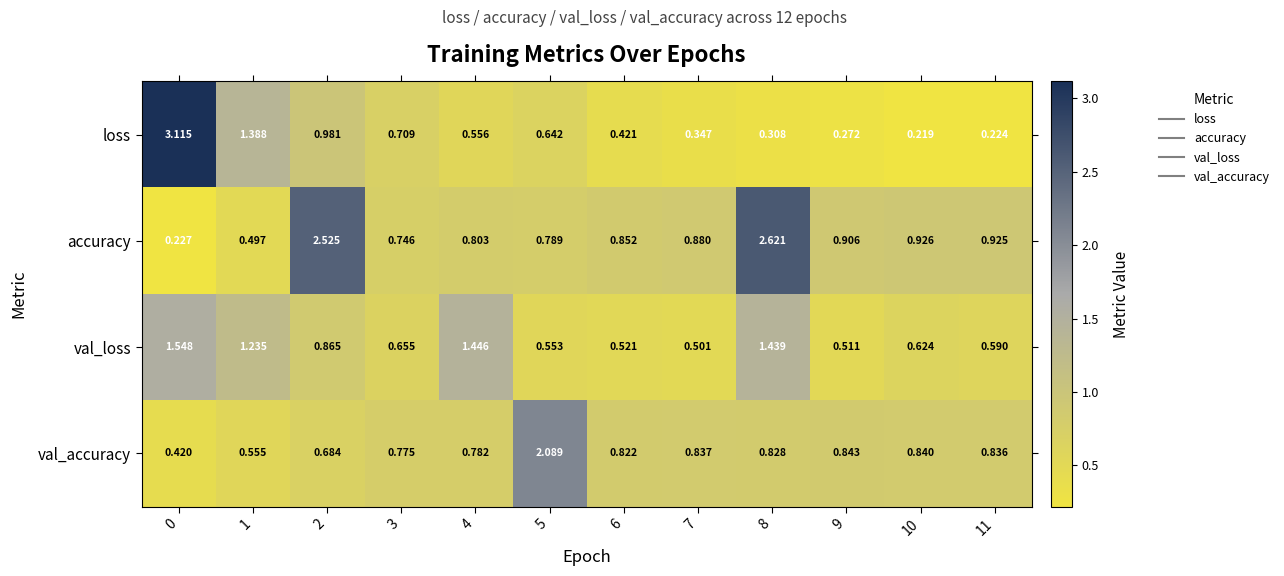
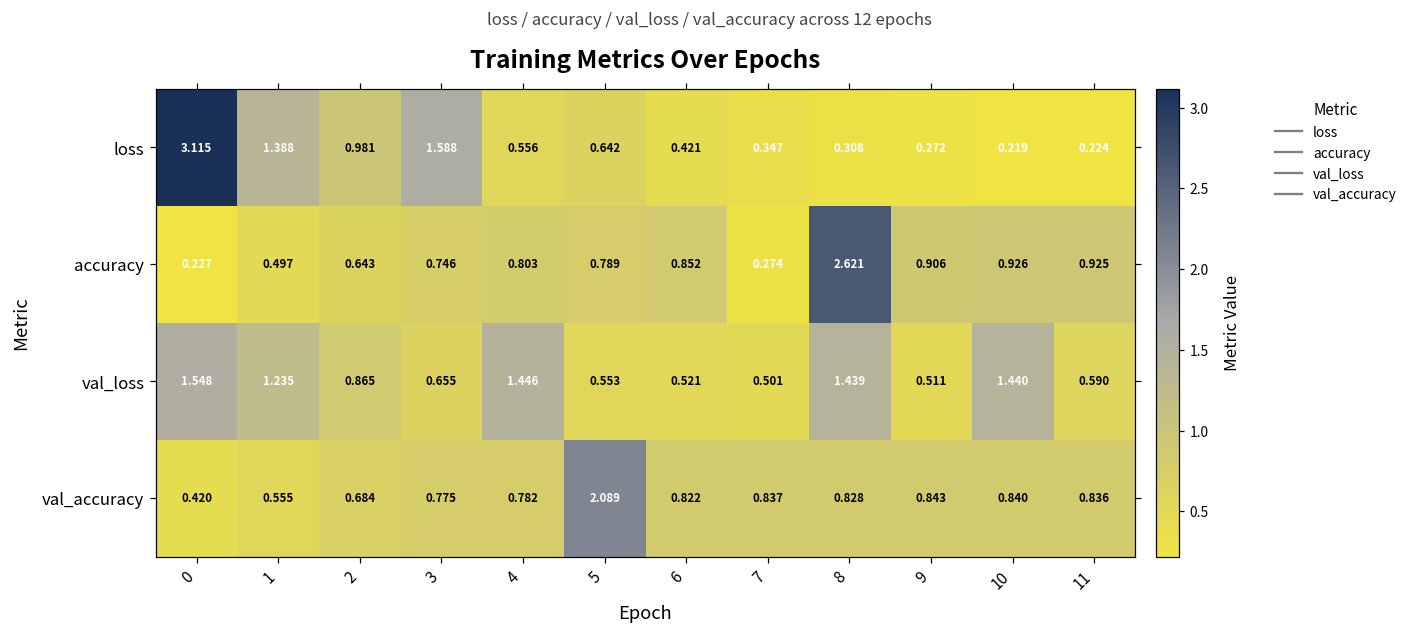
loss, 3: 0.709 -> 1.588
accuracy, 2: 2.525 -> 0.643
accuracy, 7: 0.880 -> 0.274
val_loss, 10: 0.624 -> 1.440
